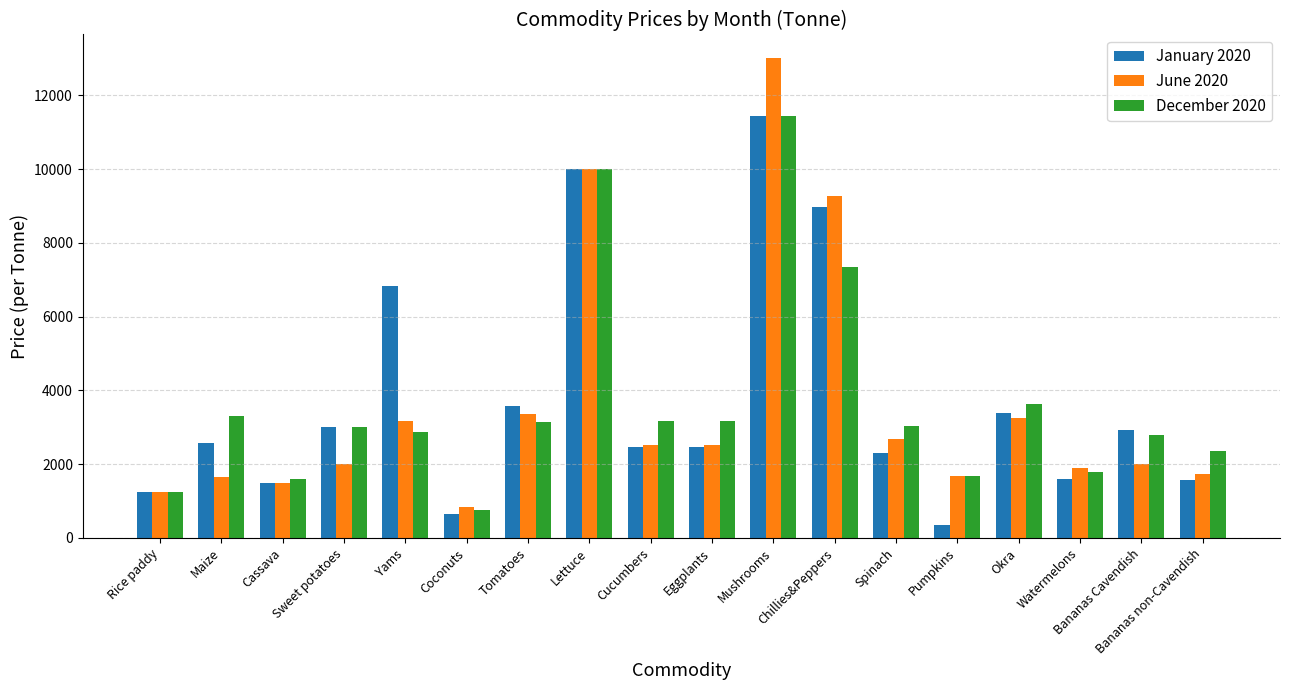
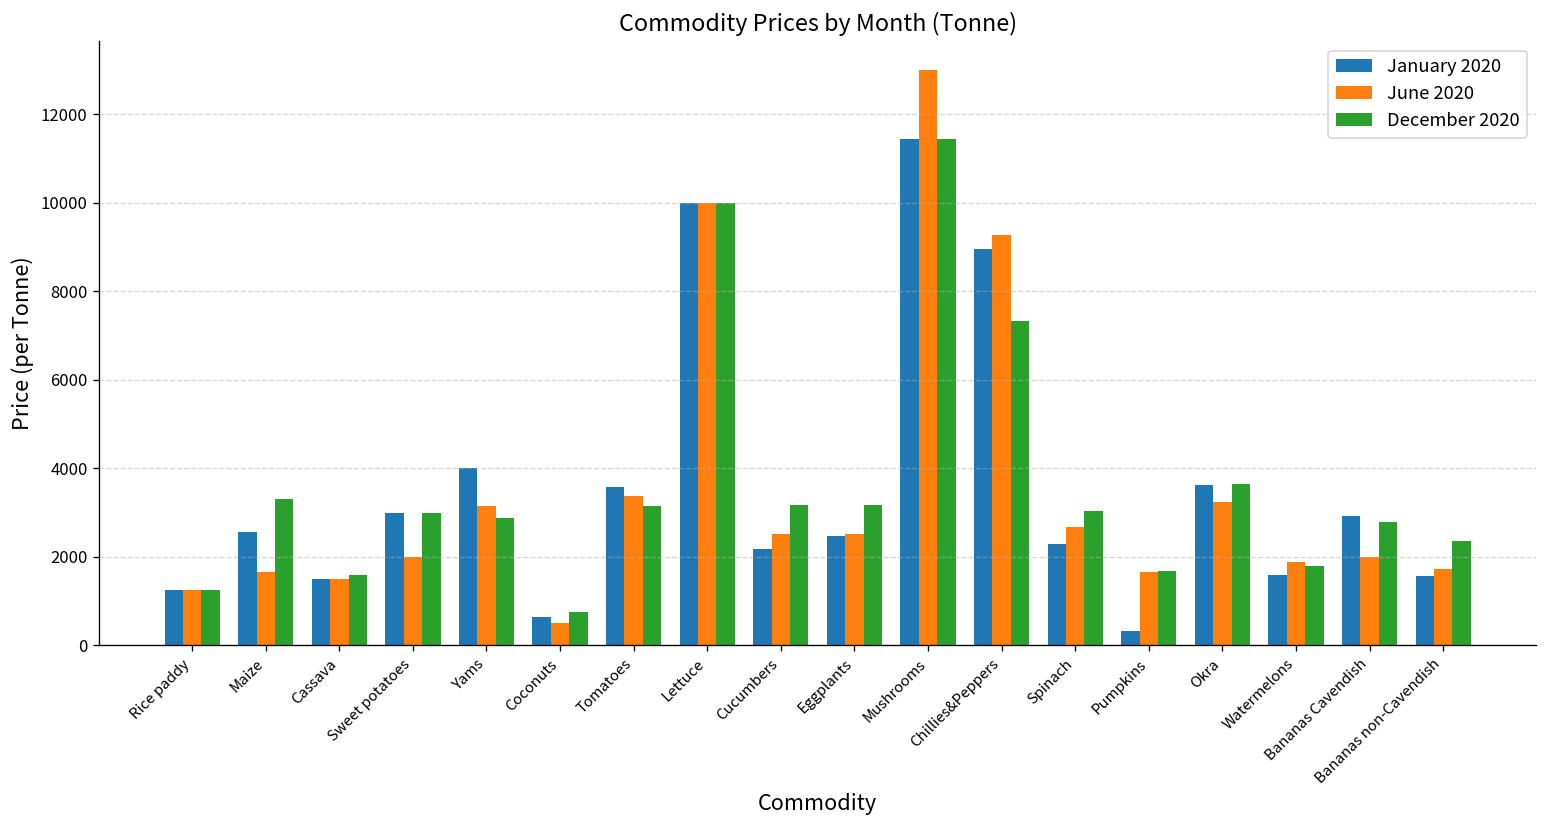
January 2020, Yams: 6800 -> 4000
June 2020, Coconuts: 800 -> 500
January 2020, Cucumbers: 2500 -> 2200
January 2020, Okra: 3400 -> 3600
